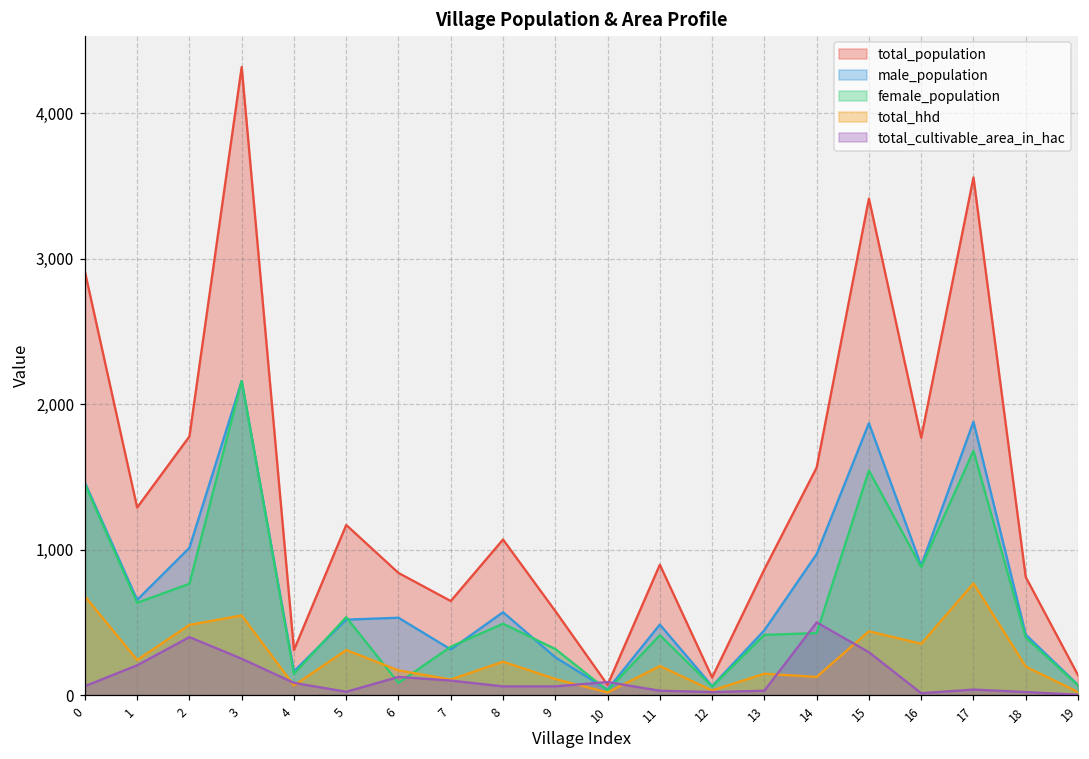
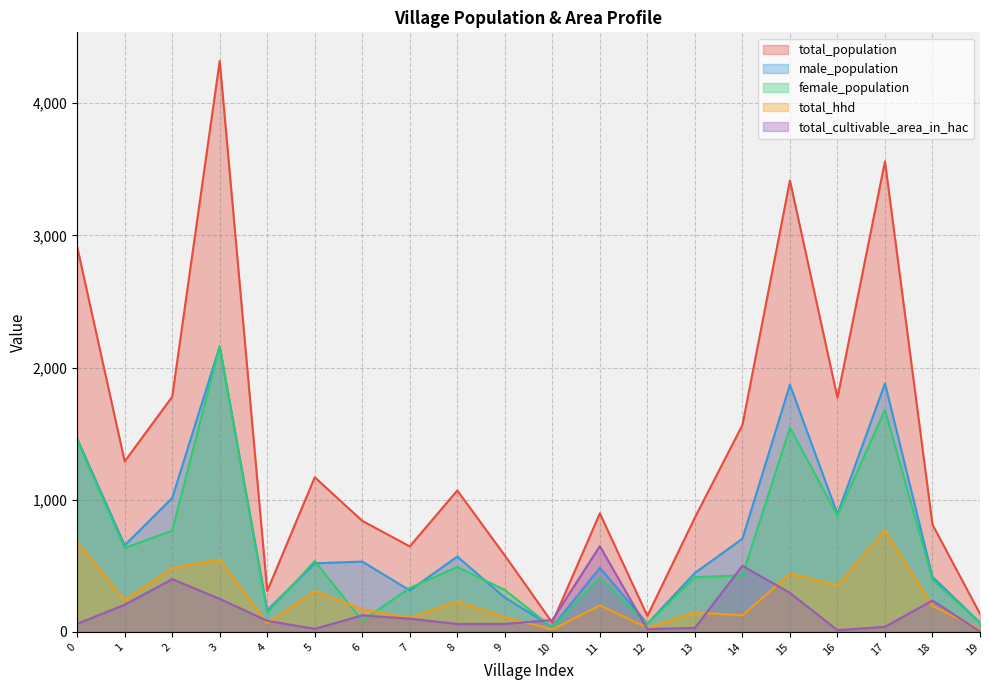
total_cultivable_area_in_hac, 11: 30 -> 650
male_population, 14: 970 -> 710
total_cultivable_area_in_hac, 18: 20 -> 240
